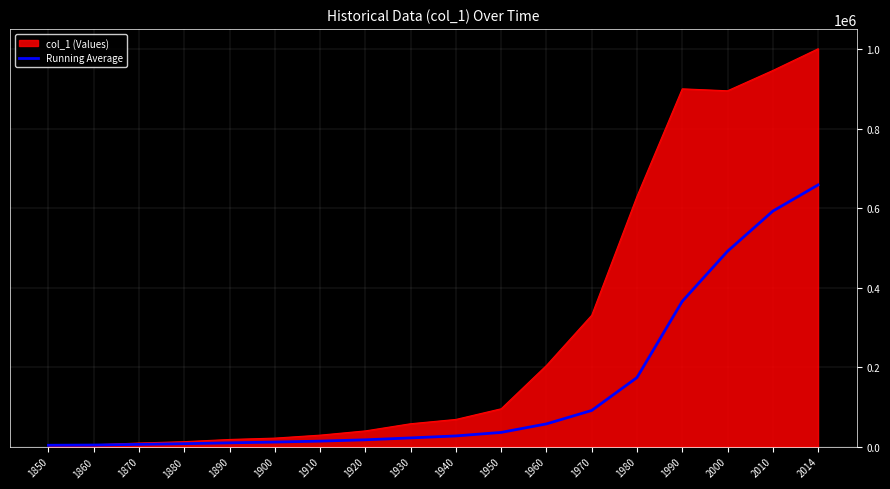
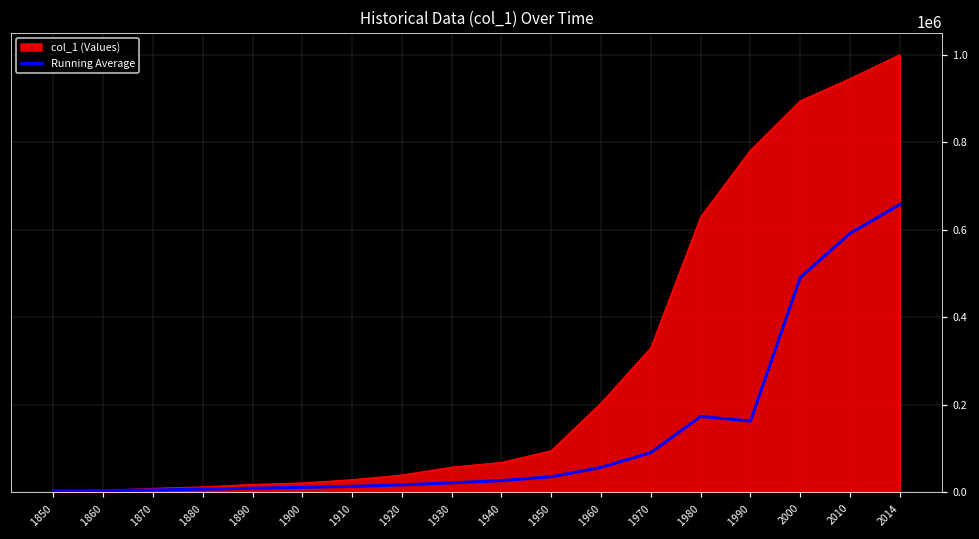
col_1 (Values), 1990: 900000 -> 780000
Running Average, 1990: 370000 -> 160000
